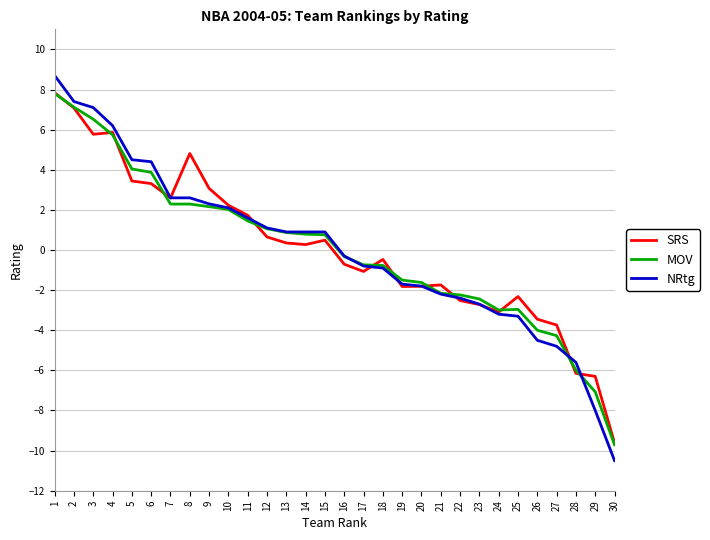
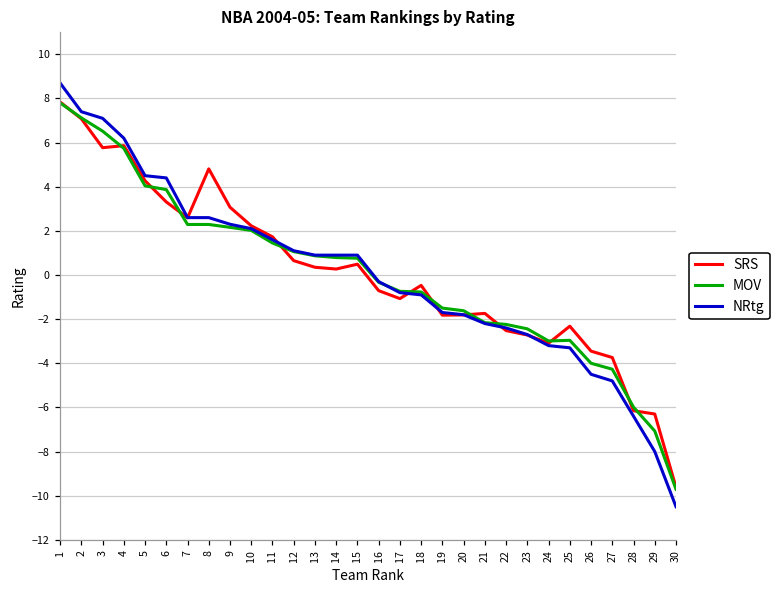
SRS, 5: 3.4 -> 4.3
NRtg, 28: -5.6 -> -6.4
